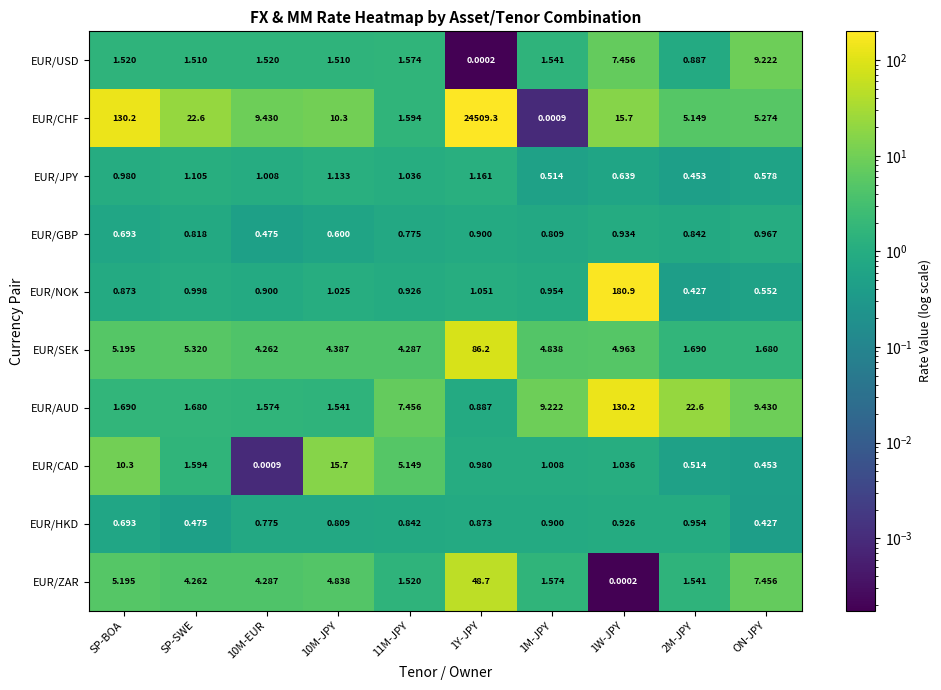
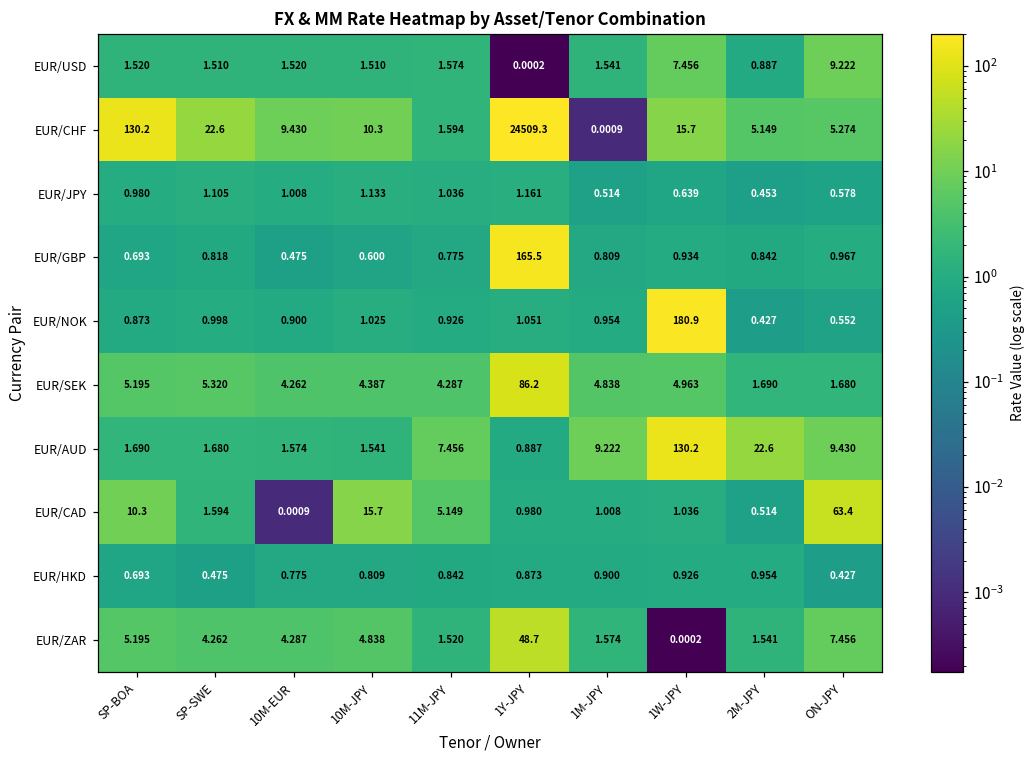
EUR/GBP, 1Y-JPY: 0.900 -> 165.5
EUR/CAD, ON-JPY: 0.453 -> 63.4
